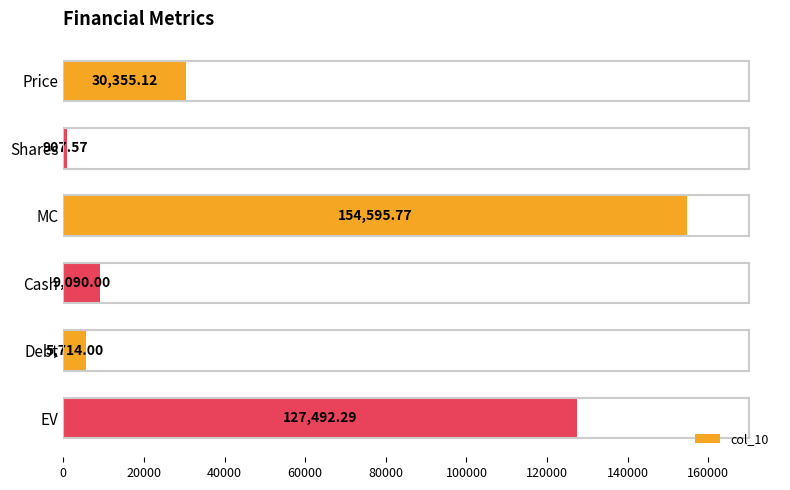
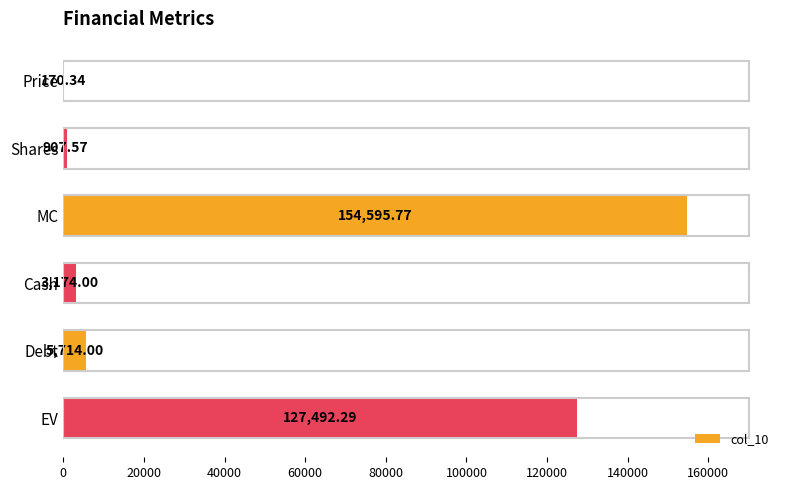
Price: 30,355.12 -> 170.34
Cash: 9,090.00 -> 3,174.00
